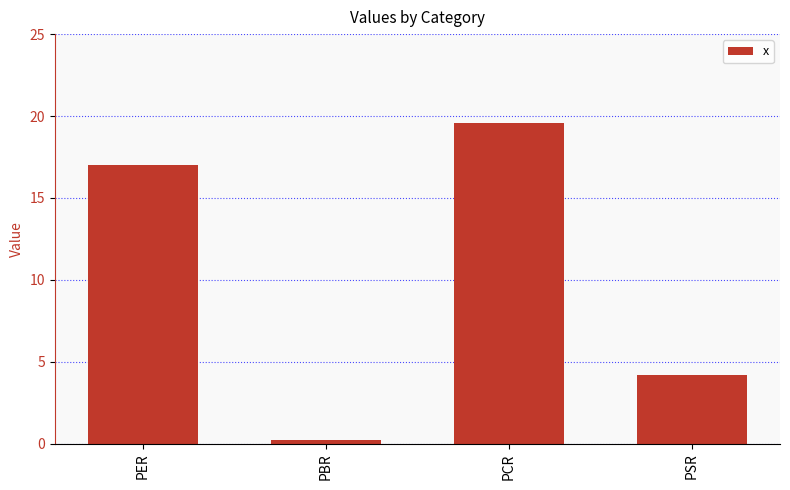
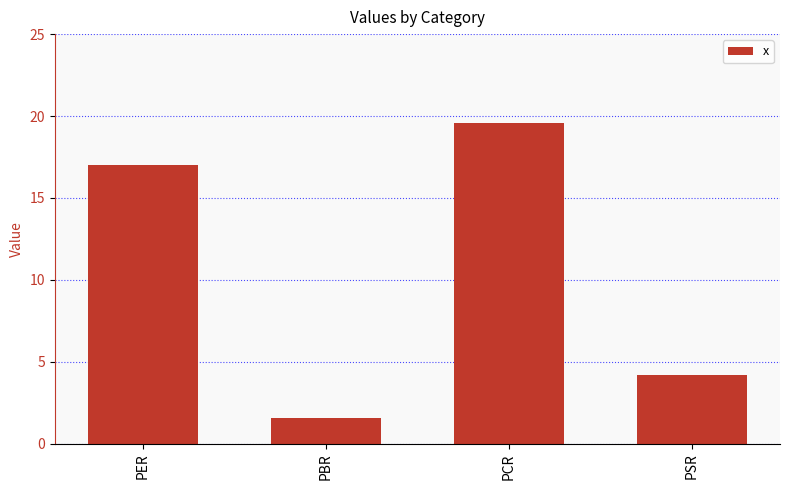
PBR: 0.3 -> 1.5
